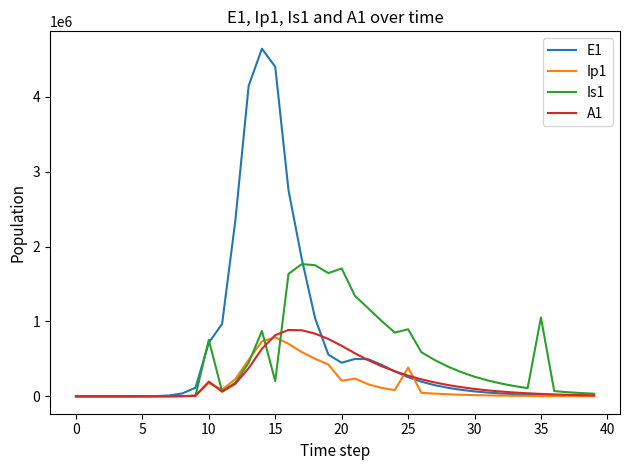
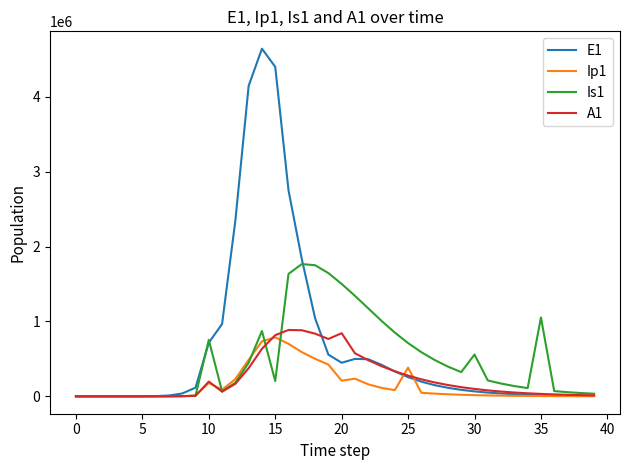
Is1, 20: 1700000 -> 1500000
A1, 20: 700000 -> 800000
Is1, 25: 900000 -> 700000
Is1, 30: 300000 -> 600000
